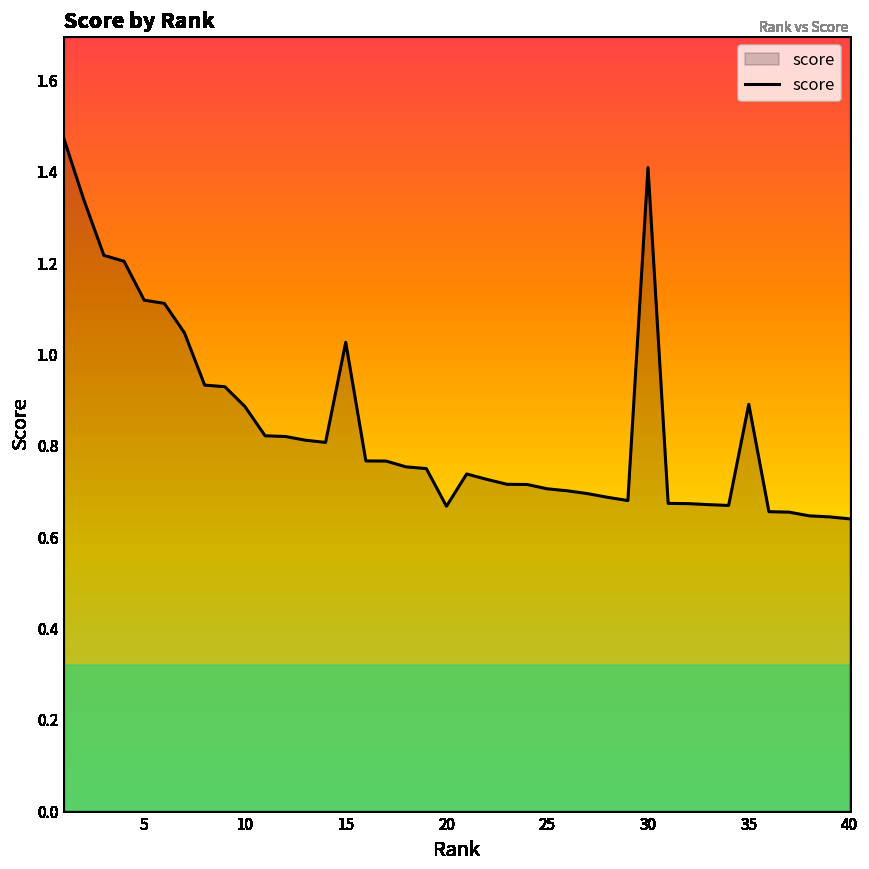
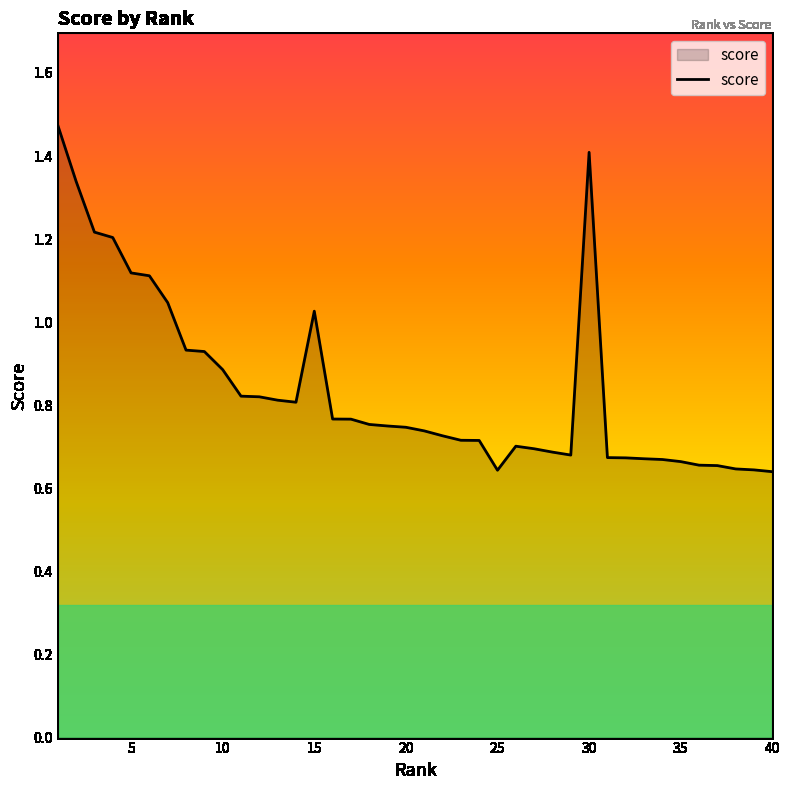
20: 0.67 -> 0.75
25: 0.71 -> 0.64
35: 0.89 -> 0.66
